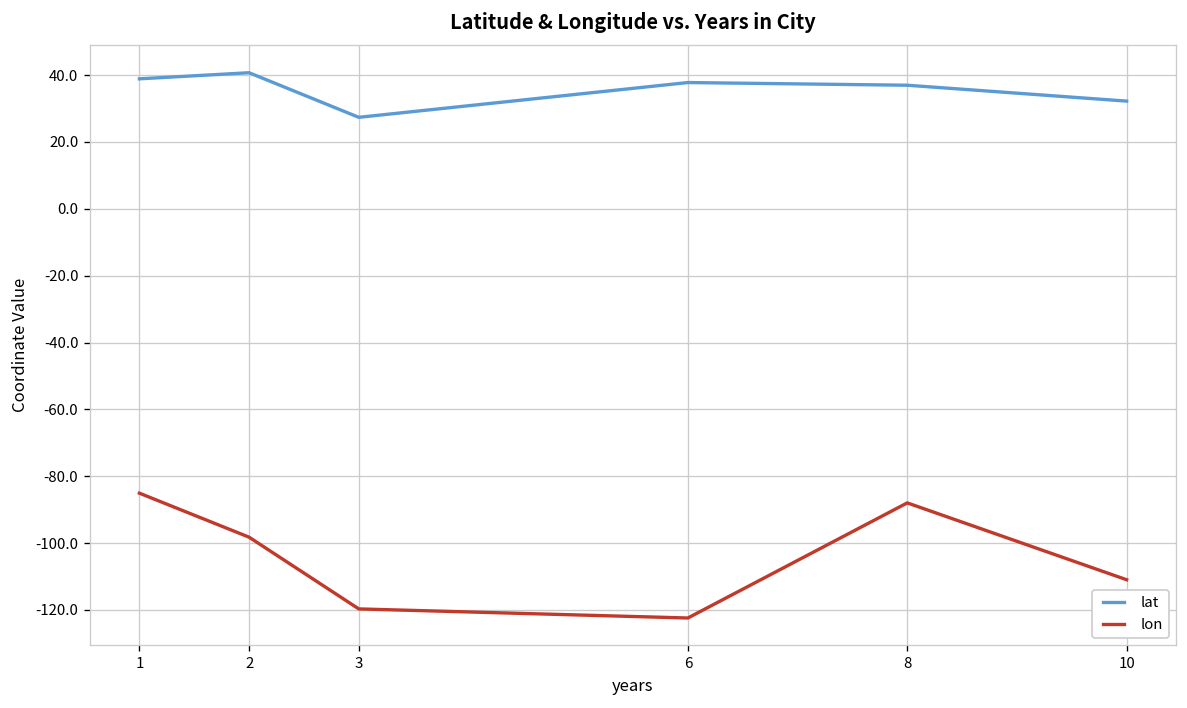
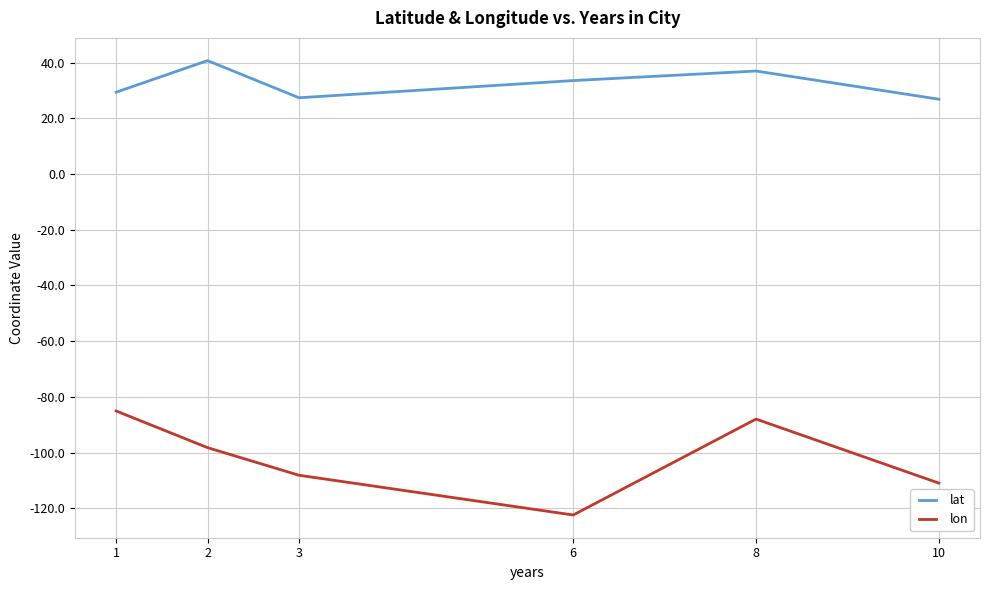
lat, 1: 39 -> 29
lon, 3: -120 -> -108
lat, 6: 38 -> 34
lat, 10: 32 -> 27
